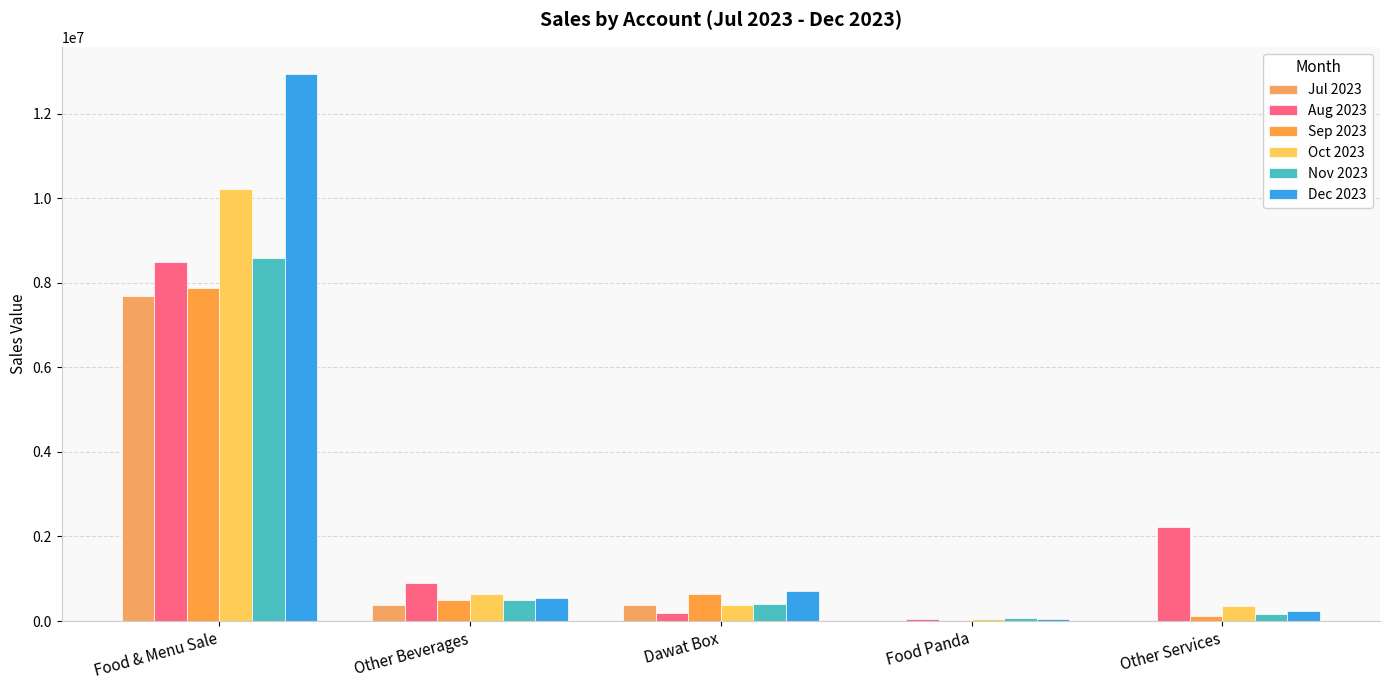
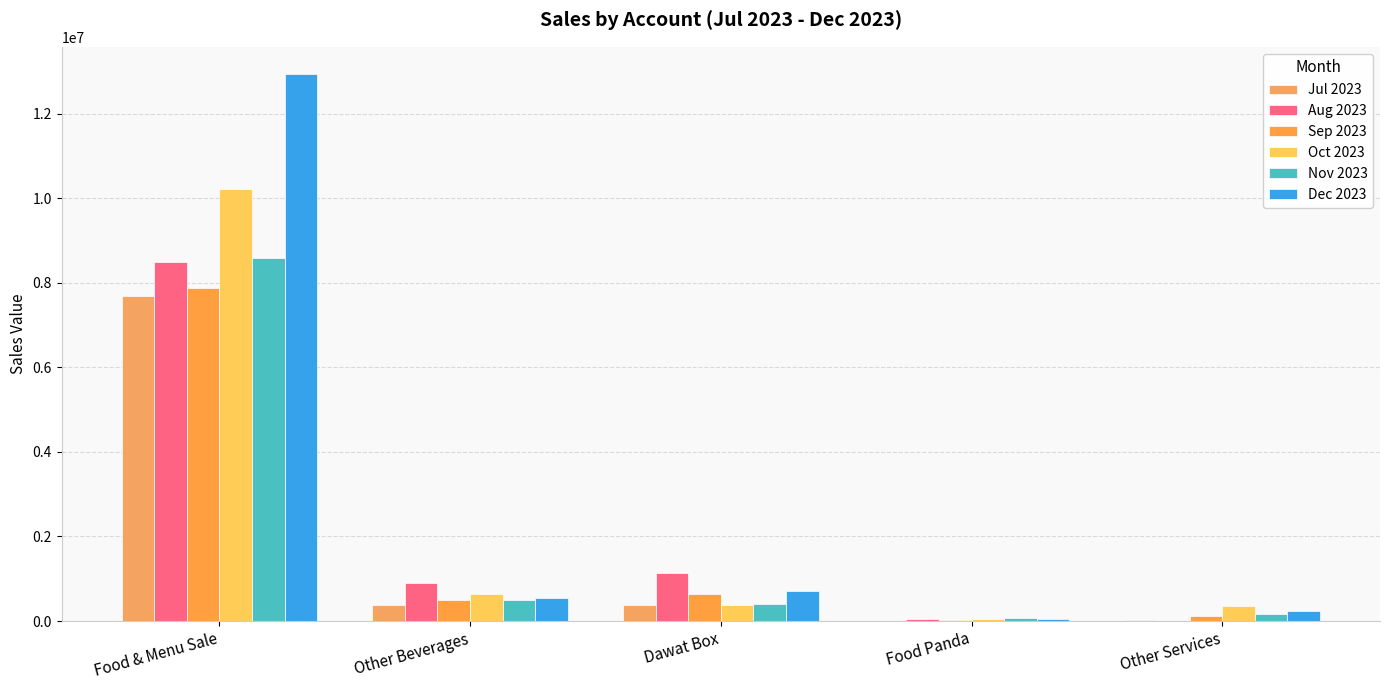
Aug 2023, Dawat Box: 200000 -> 1100000
Aug 2023, Other Services: 2200000 -> 0
